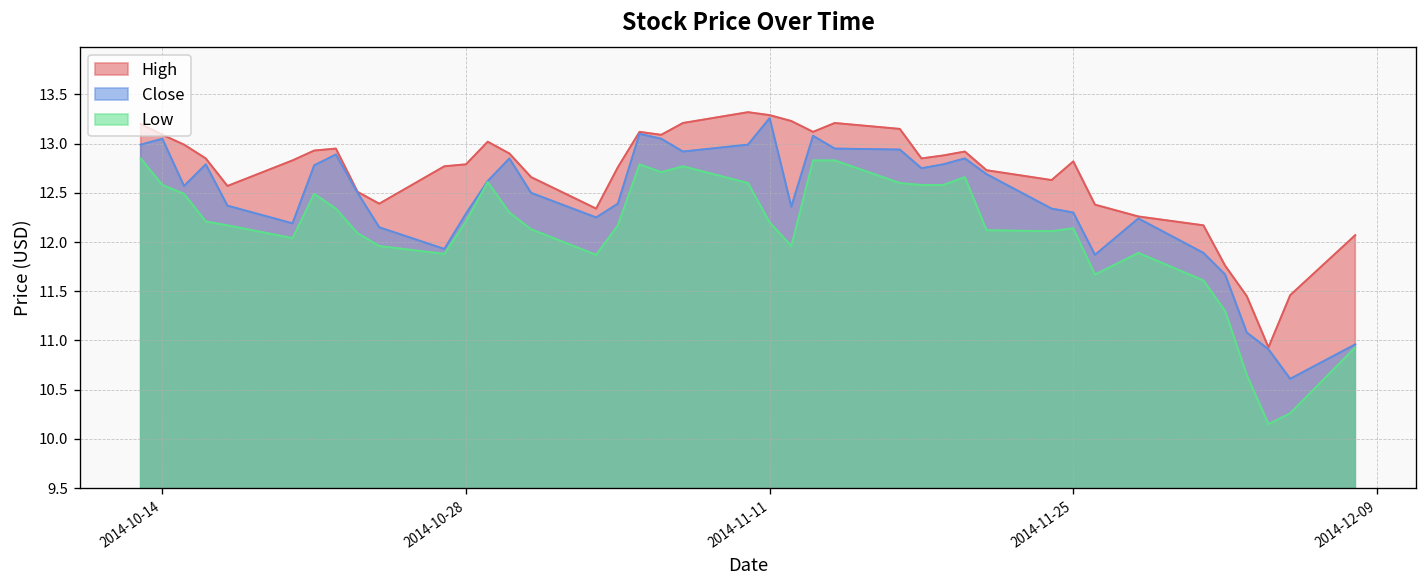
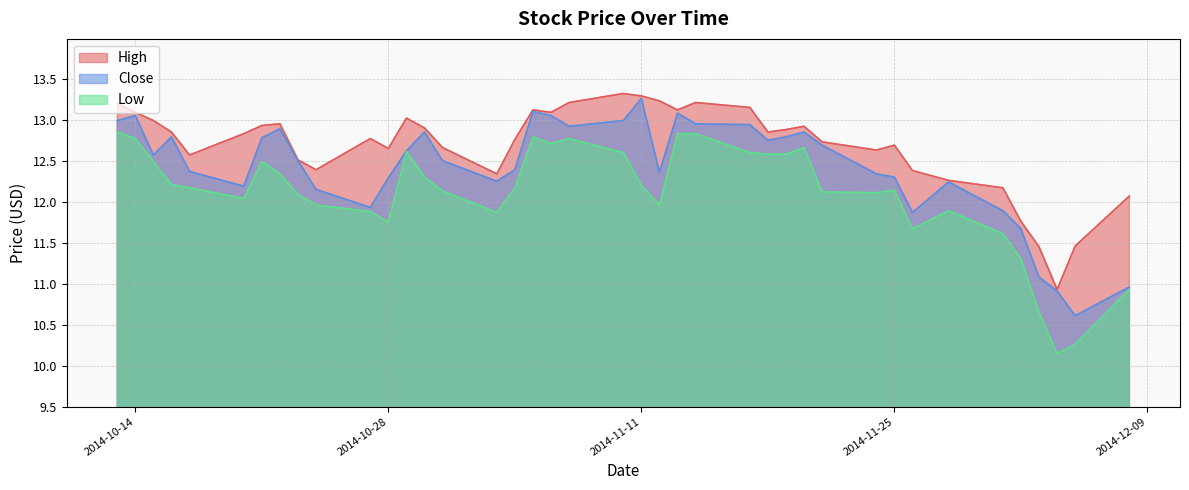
Low, 2014-10-14: 12.6 -> 12.8
High, 2014-10-28: 12.8 -> 12.7
Low, 2014-10-28: 12.2 -> 11.8
High, 2014-11-25: 12.8 -> 12.7
